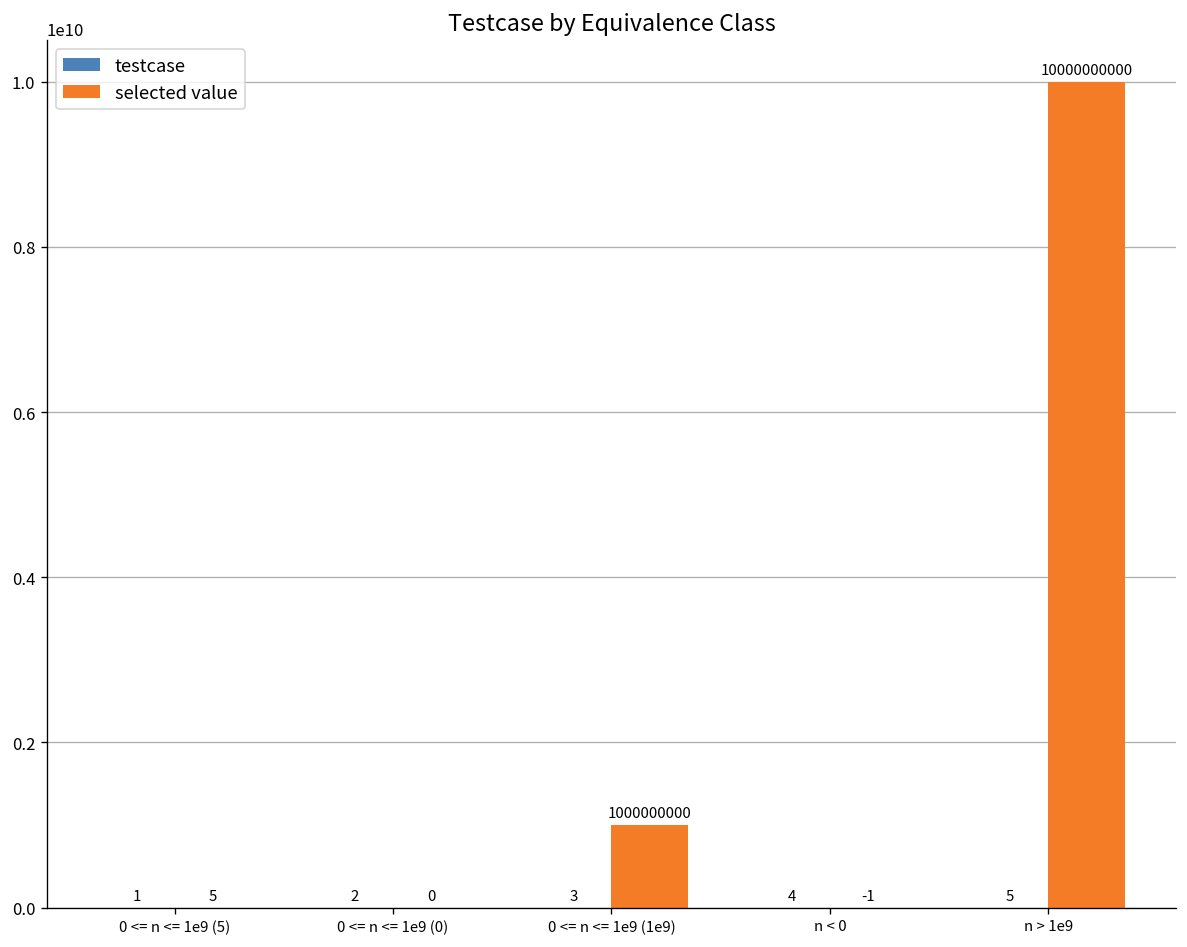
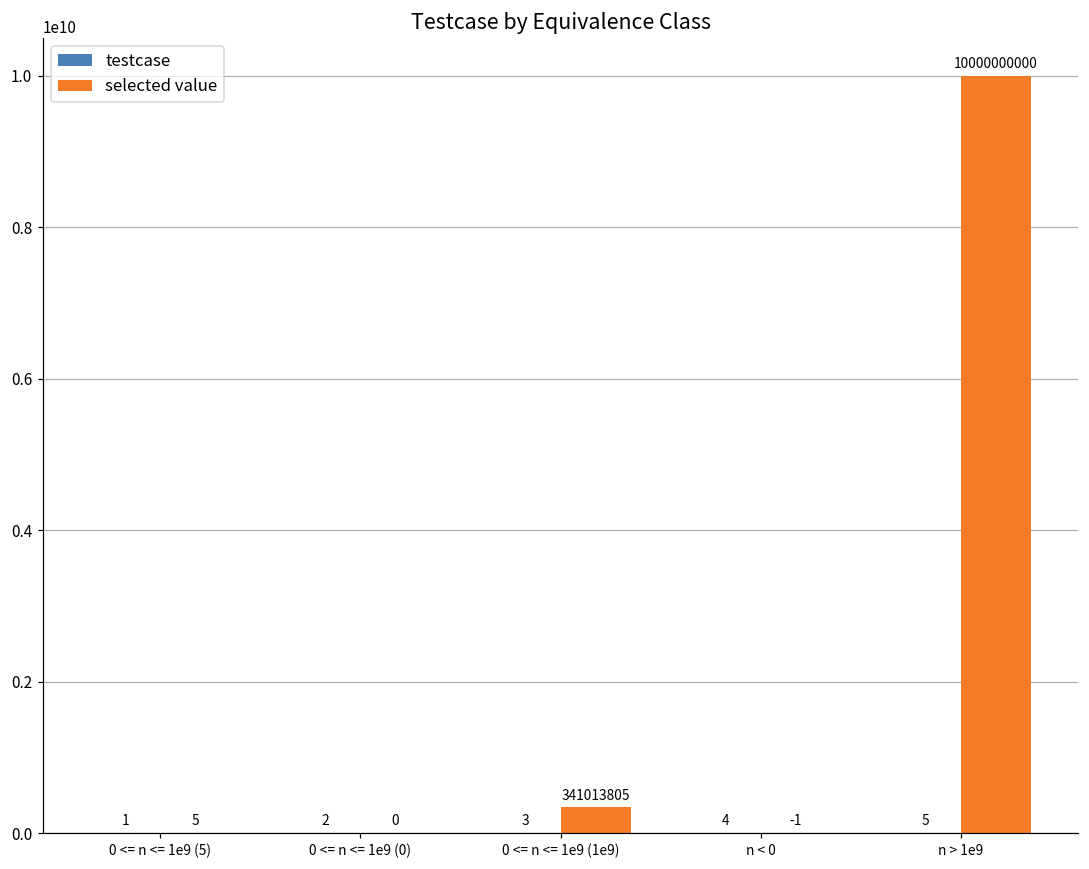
selected value, 0 <= n <= 1e9 (1e9): 1000000000 -> 341013805
